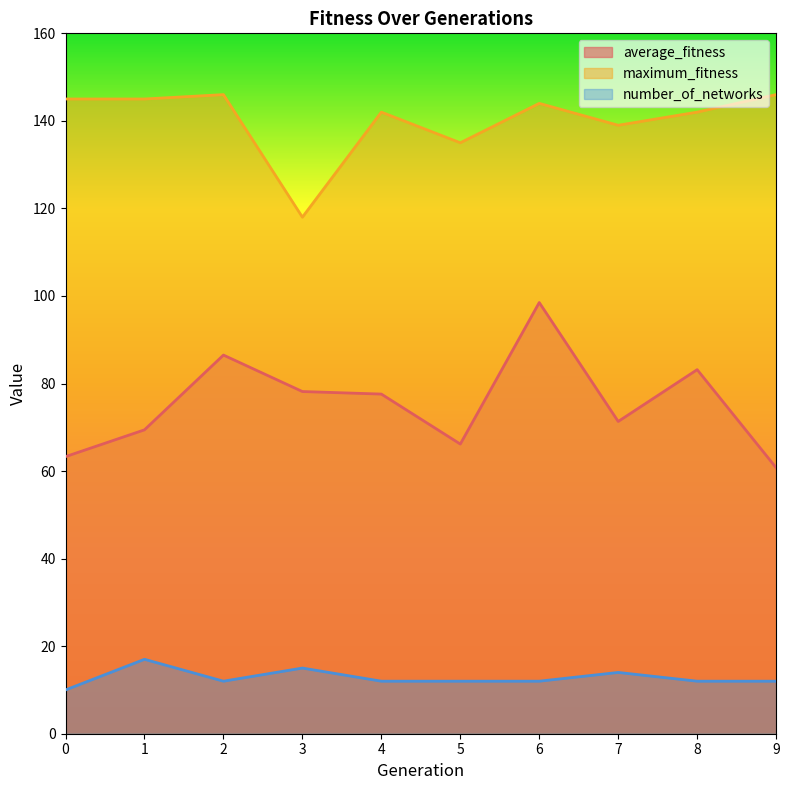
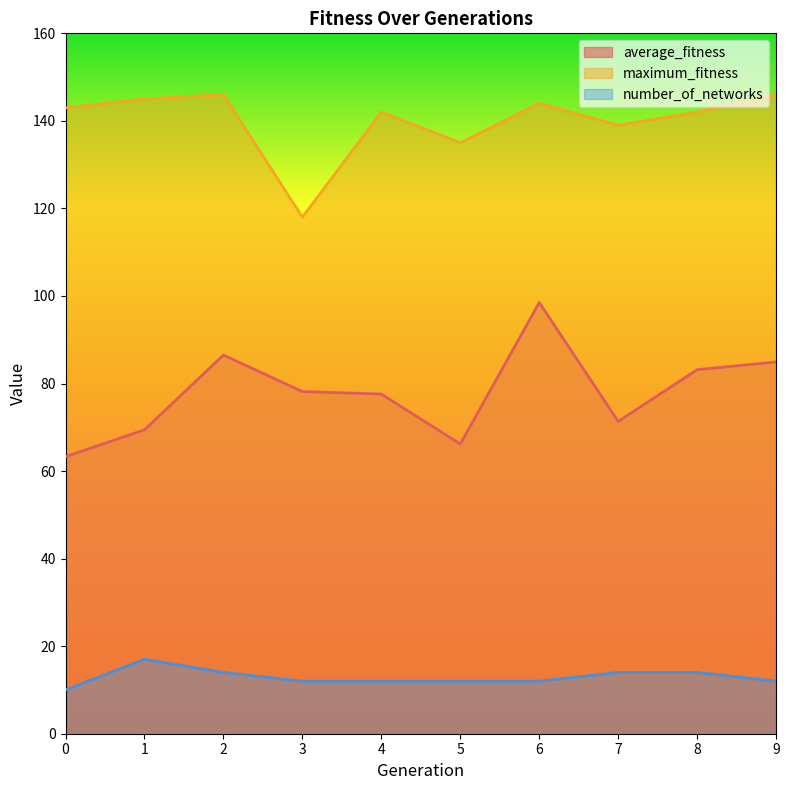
maximum_fitness, 0: 145 -> 143
number_of_networks, 2: 12 -> 14
number_of_networks, 3: 15 -> 12
number_of_networks, 8: 12 -> 14
average_fitness, 9: 61 -> 85
